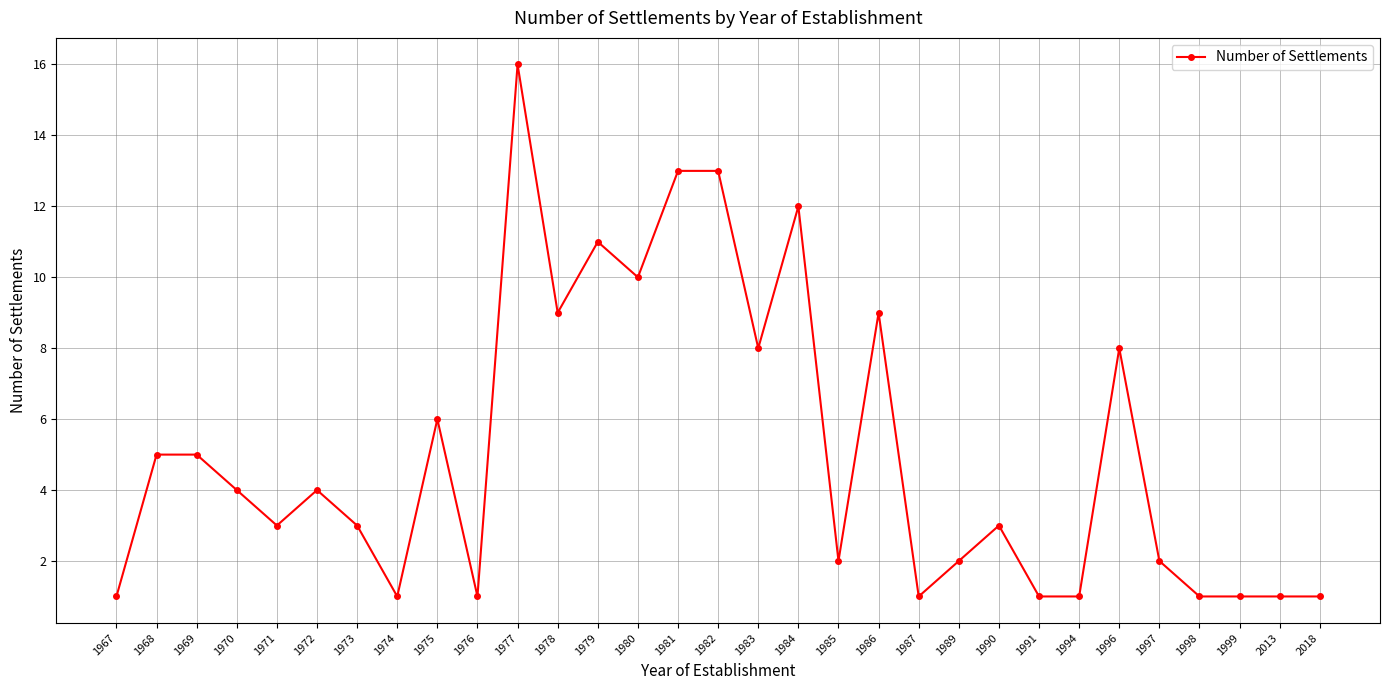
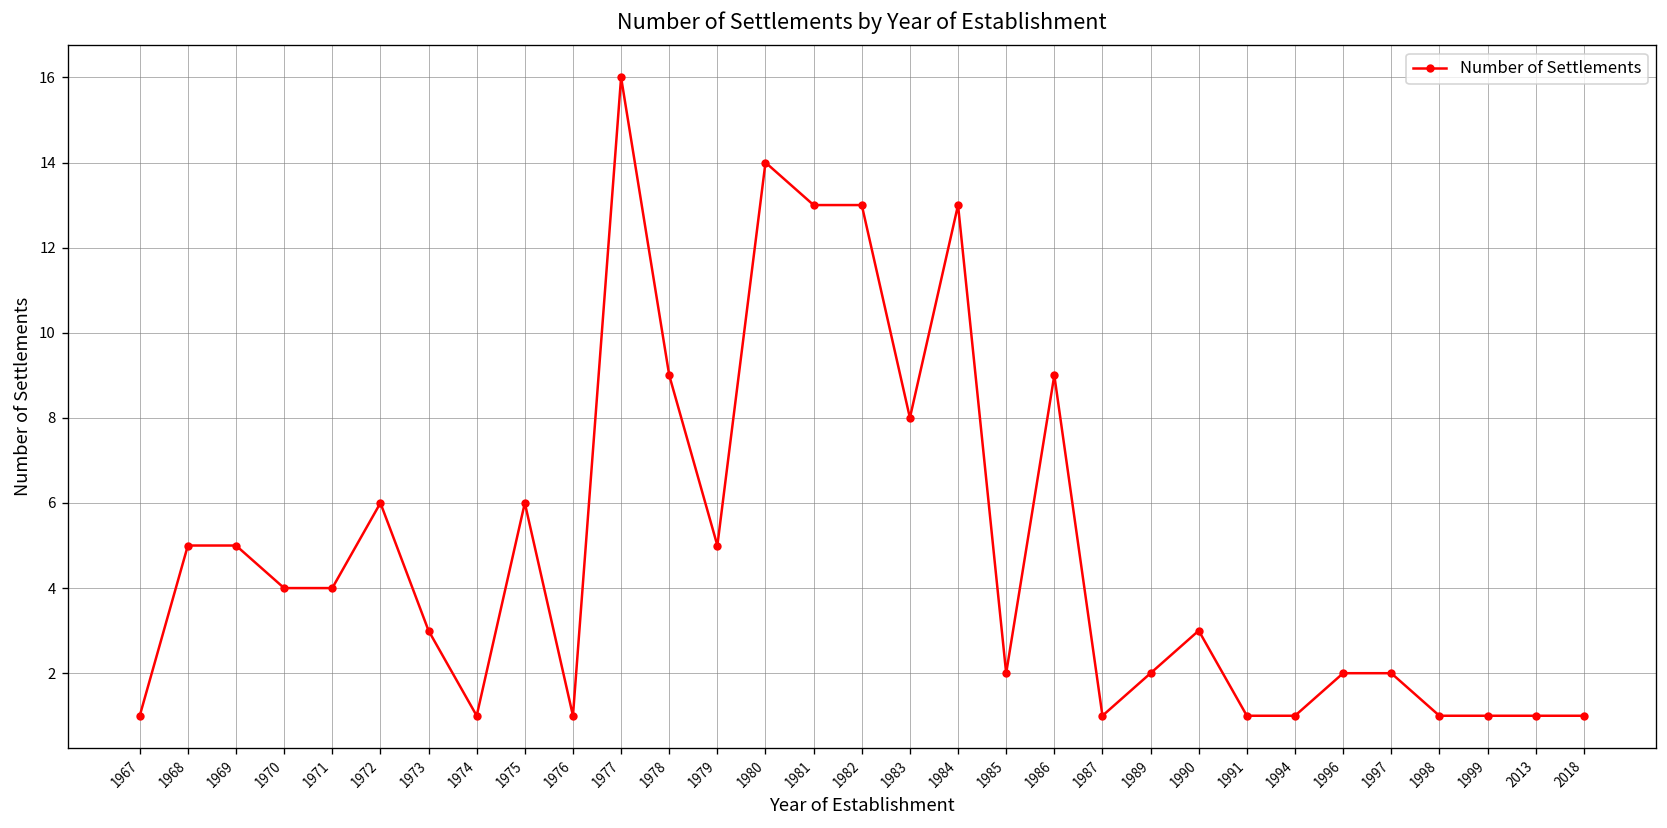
1971: 3 -> 4
1972: 4 -> 6
1979: 11 -> 5
1980: 10 -> 14
1984: 12 -> 13
1996: 8 -> 2
